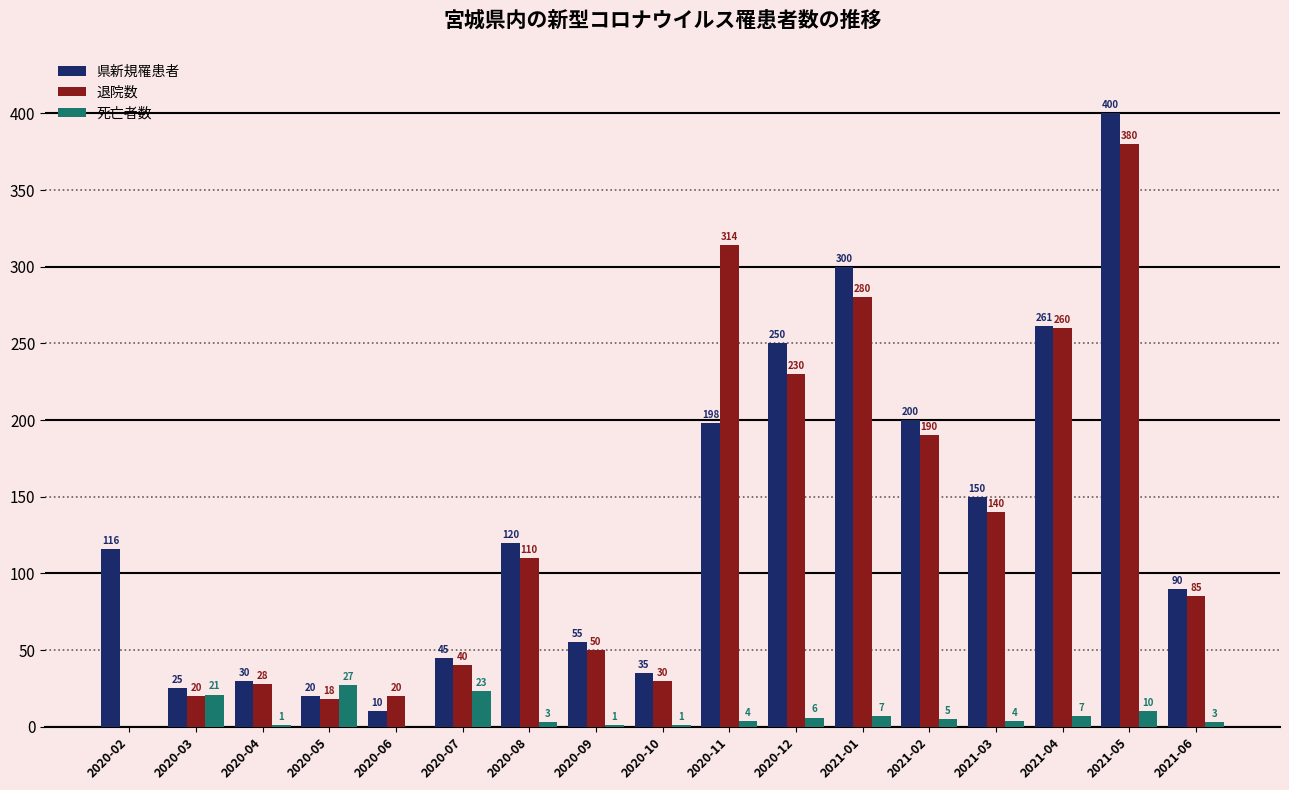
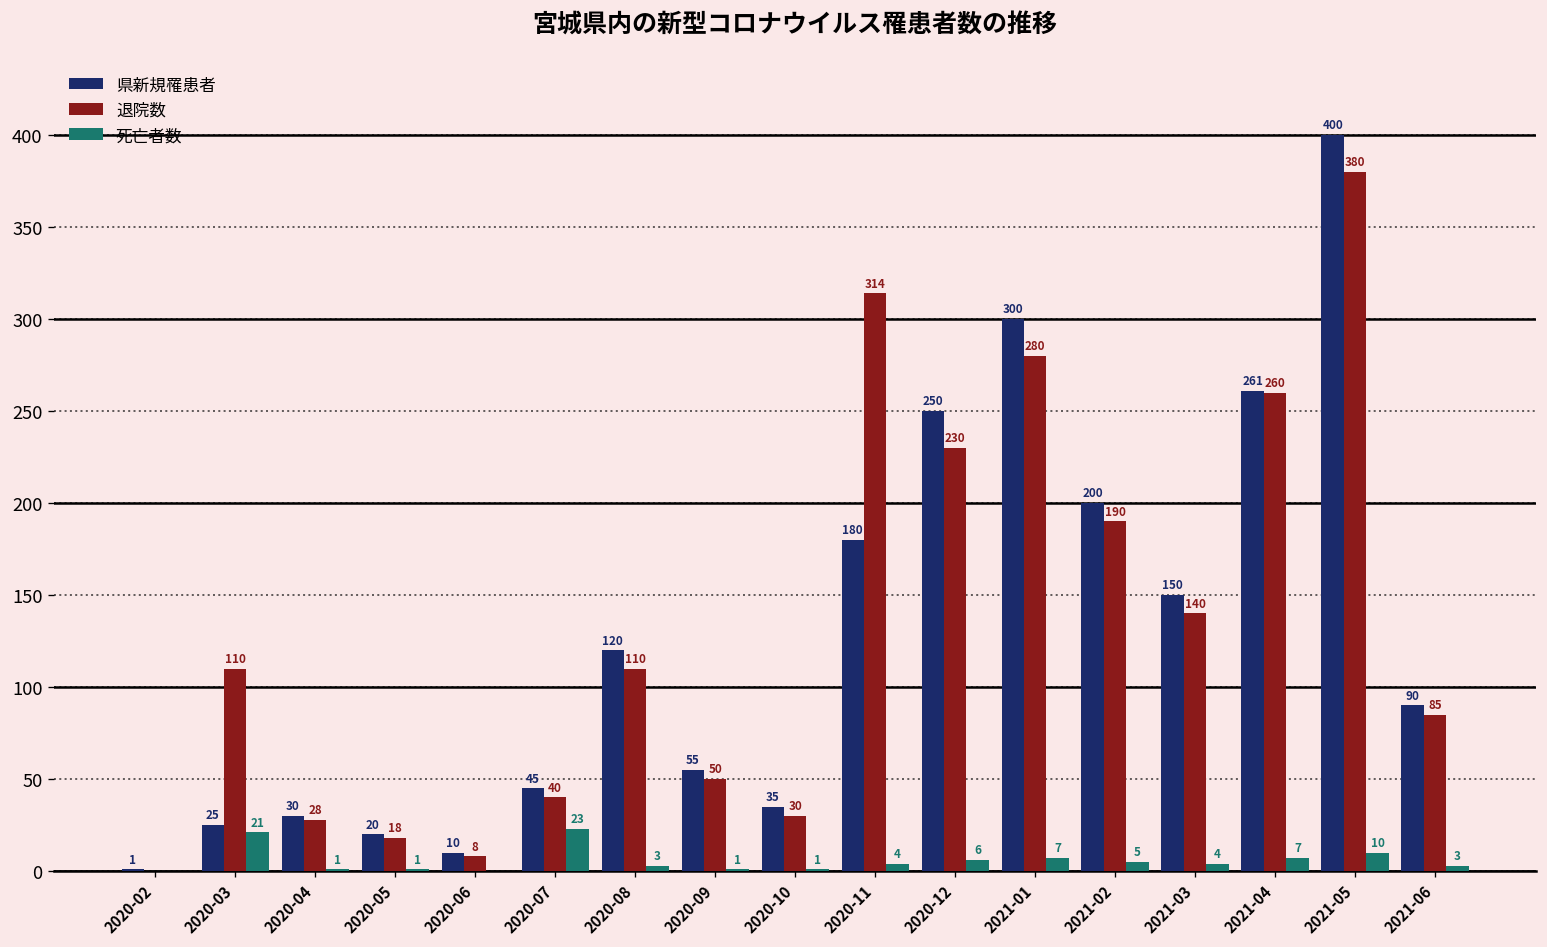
県新規罹患者, 2020-02: 116 -> 1
退院数, 2020-03: 20 -> 110
死亡者数, 2020-05: 27 -> 1
退院数, 2020-06: 20 -> 8
県新規罹患者, 2020-11: 198 -> 180
